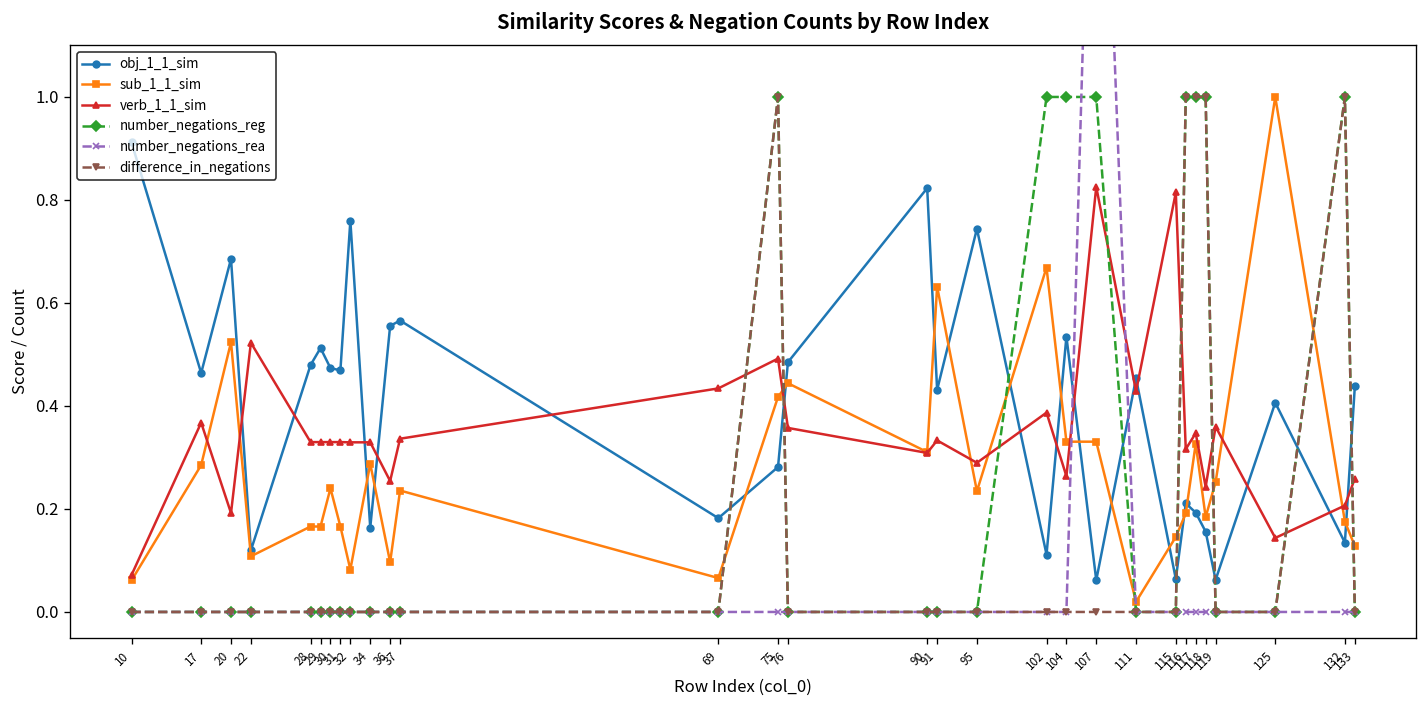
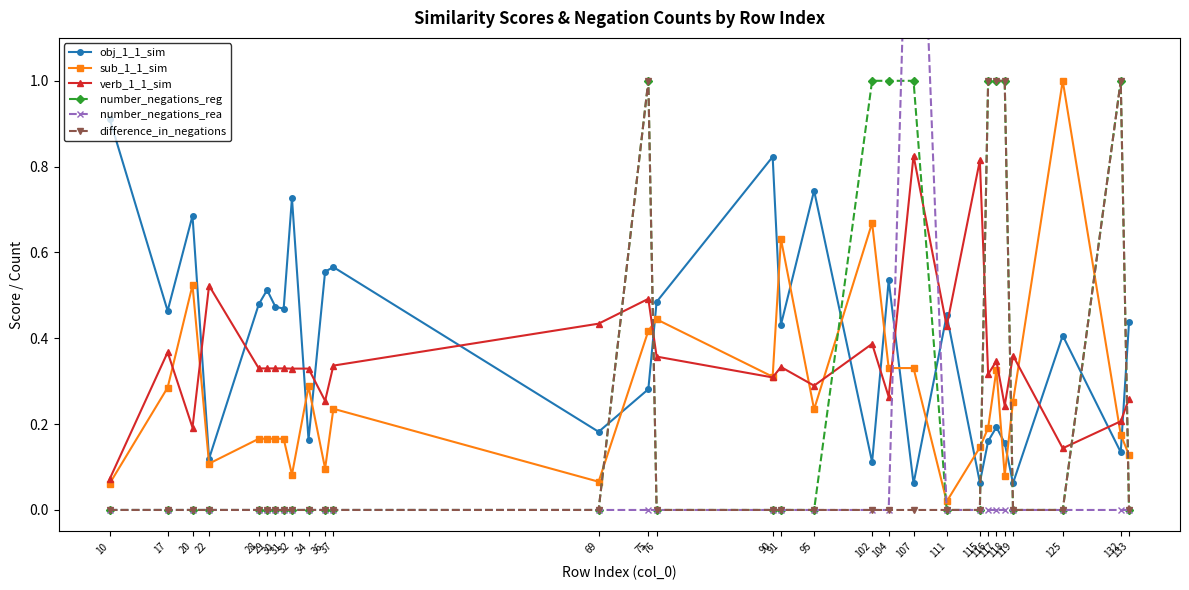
sub_1_1_sim, 30: 0.24 -> 0.17
obj_1_1_sim, 32: 0.76 -> 0.73
obj_1_1_sim, 116: 0.21 -> 0.16
sub_1_1_sim, 118: 0.18 -> 0.08
